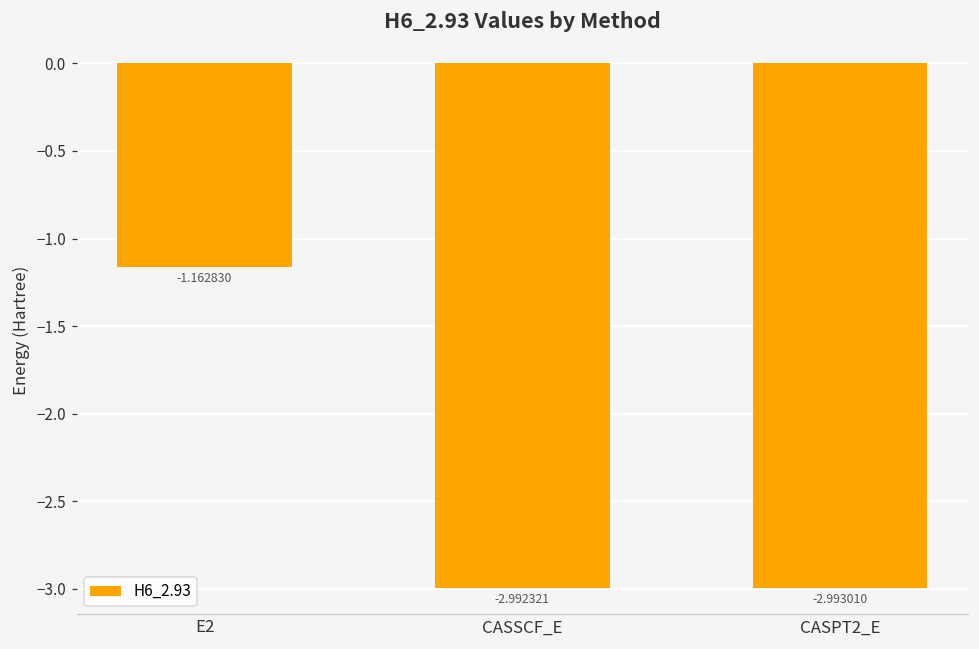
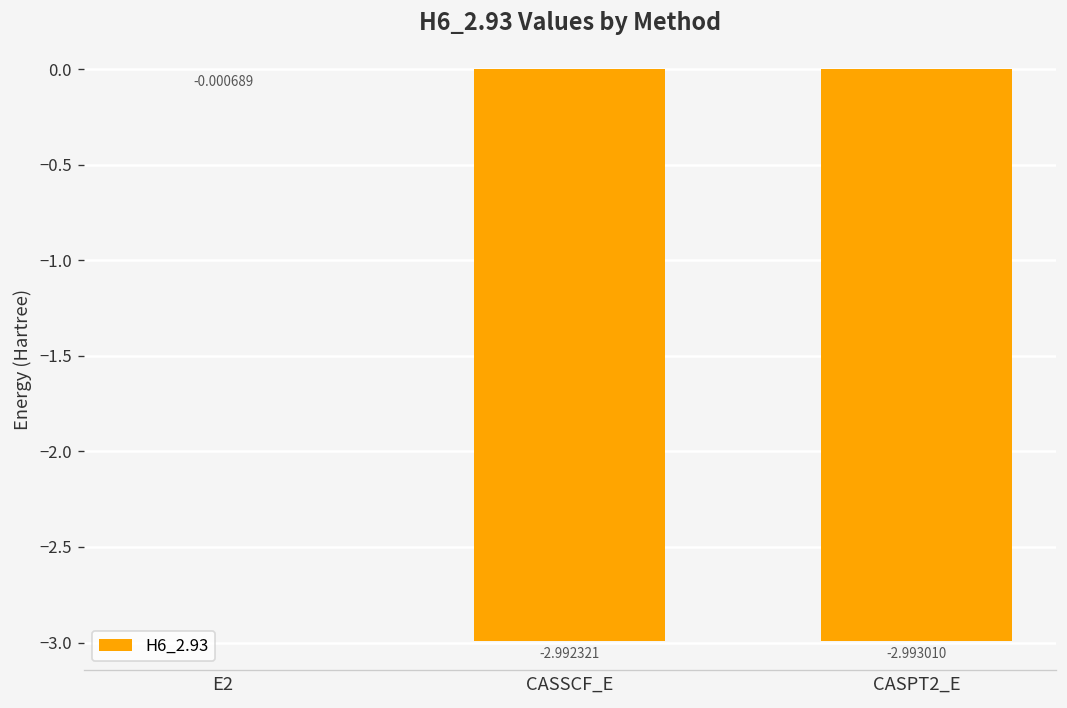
E2: -1.162830 -> -0.000689
